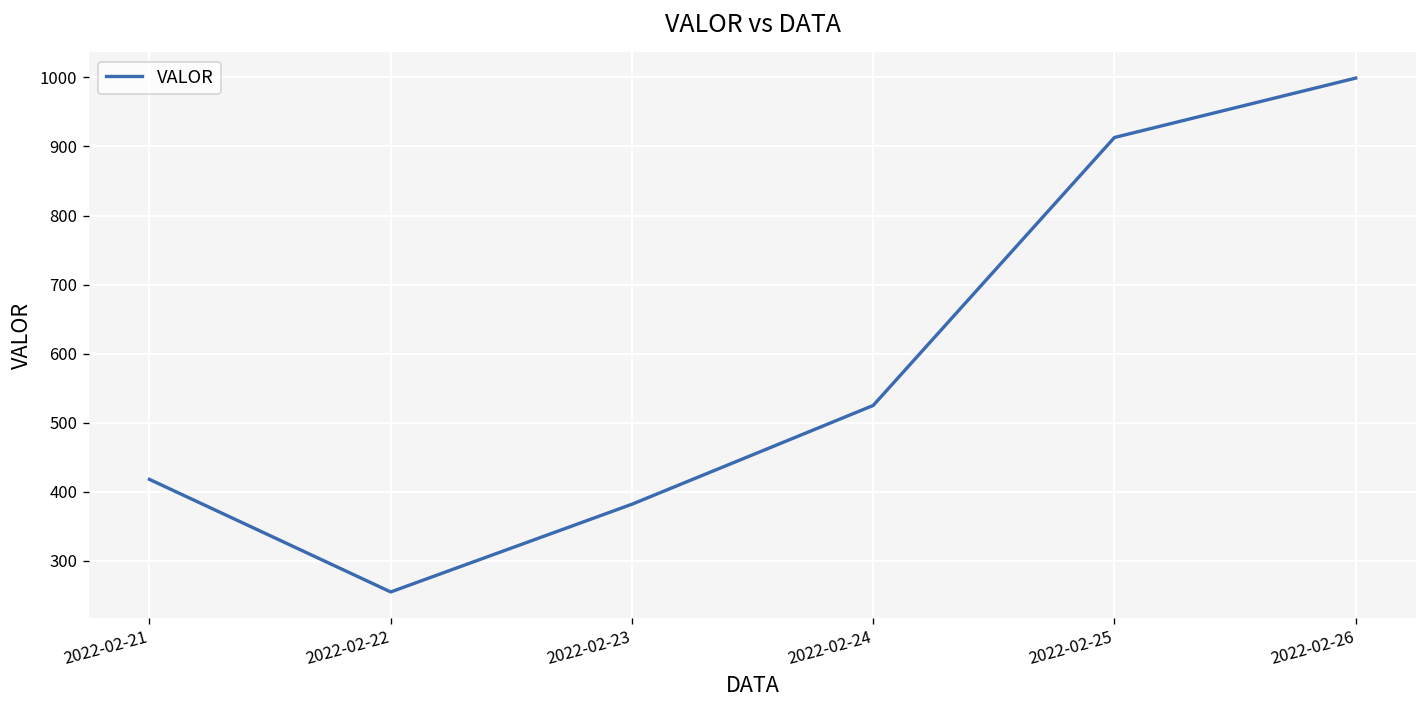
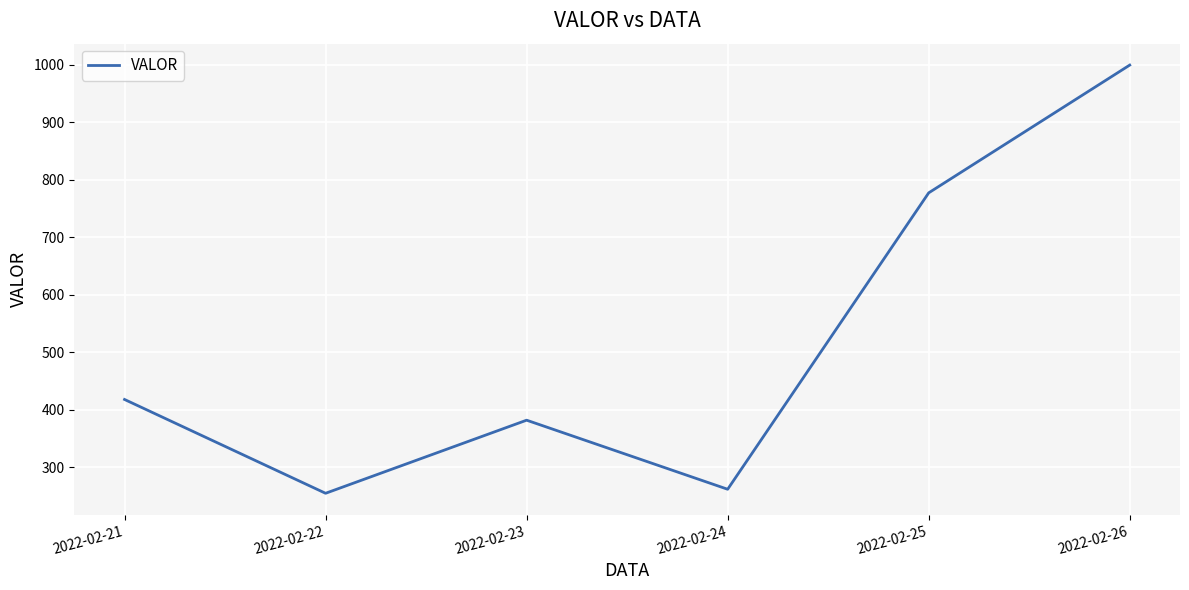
2022-02-24: 530 -> 260
2022-02-25: 910 -> 780
